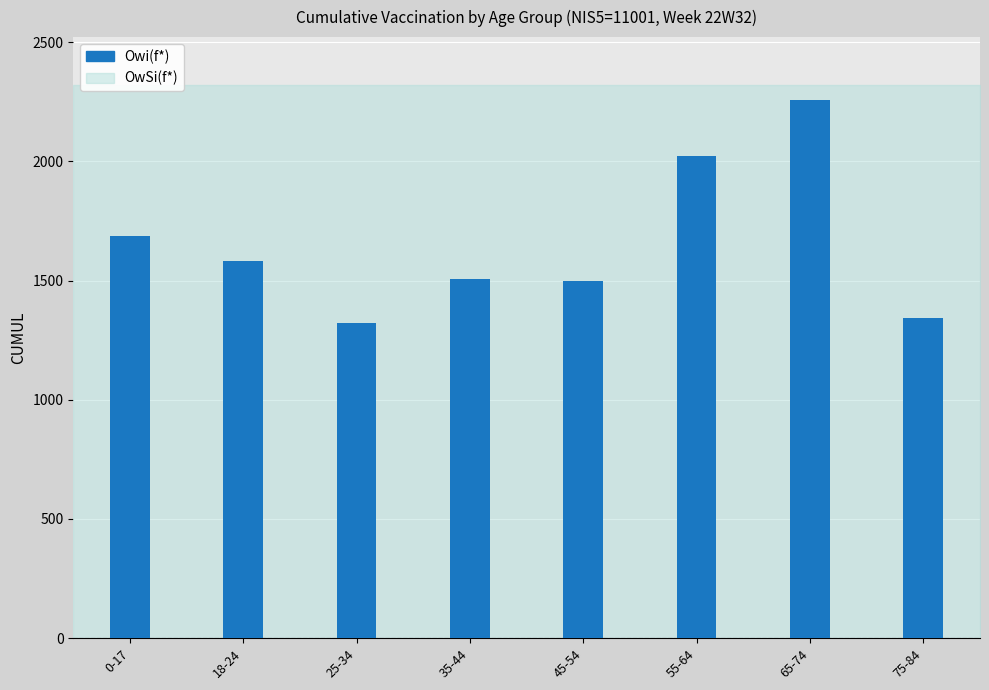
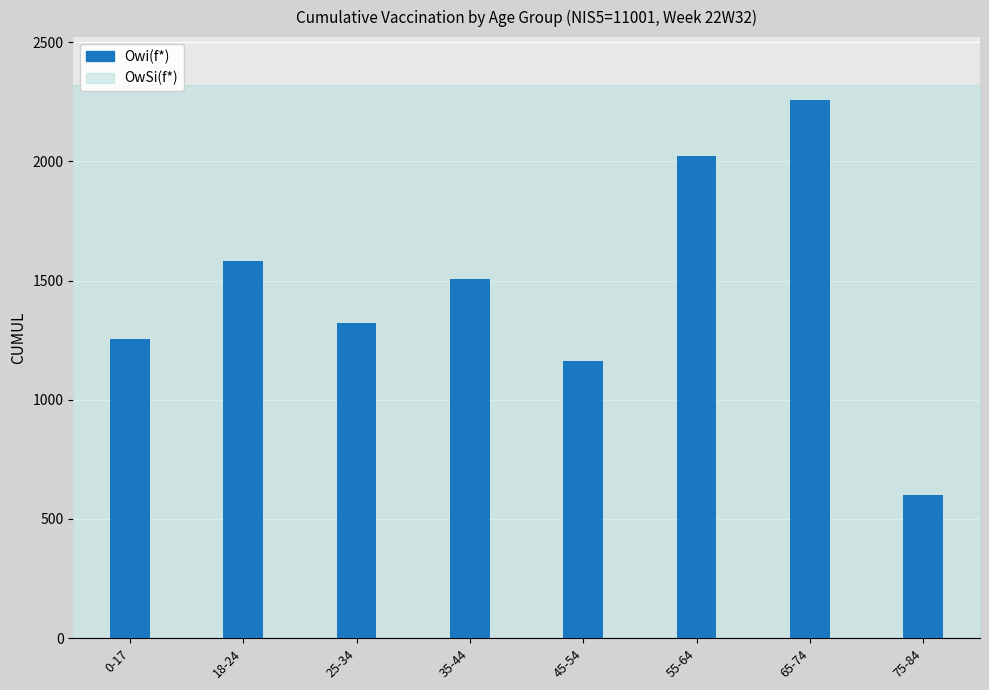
Owi(f*), 0-17: 1690 -> 1260
Owi(f*), 45-54: 1500 -> 1160
Owi(f*), 75-84: 1340 -> 600
